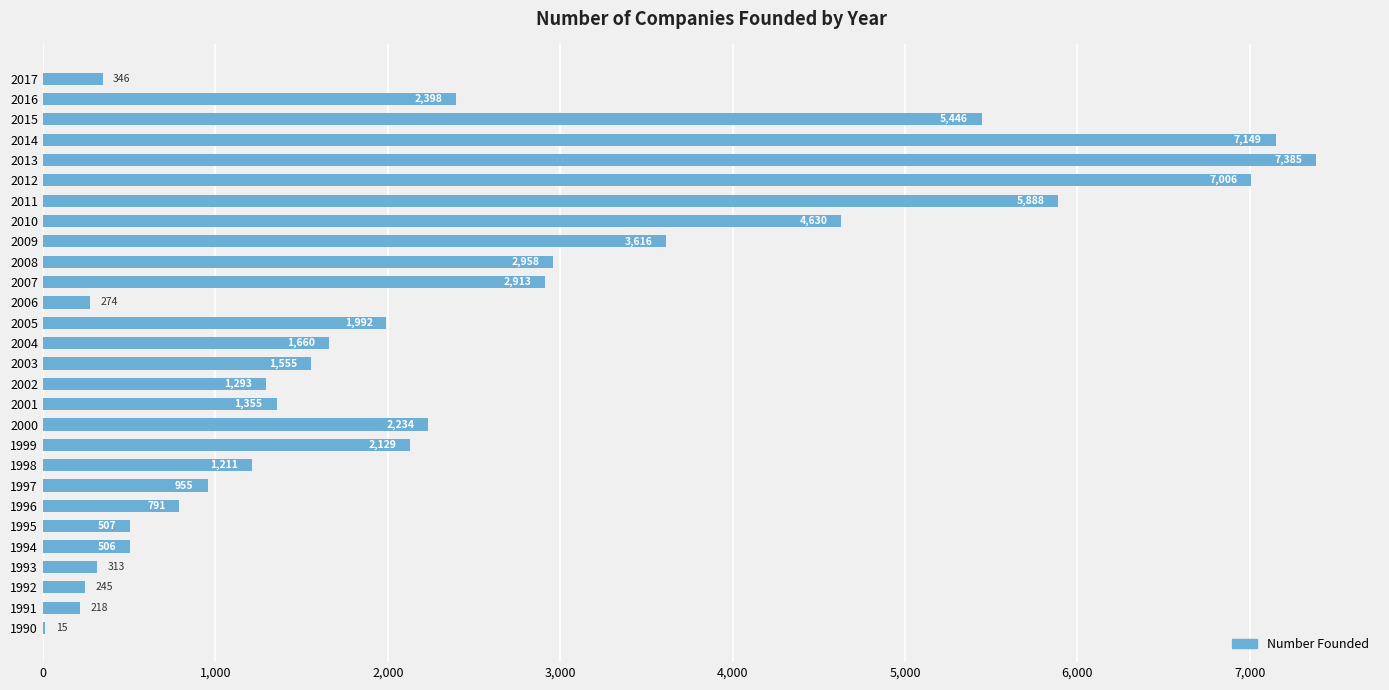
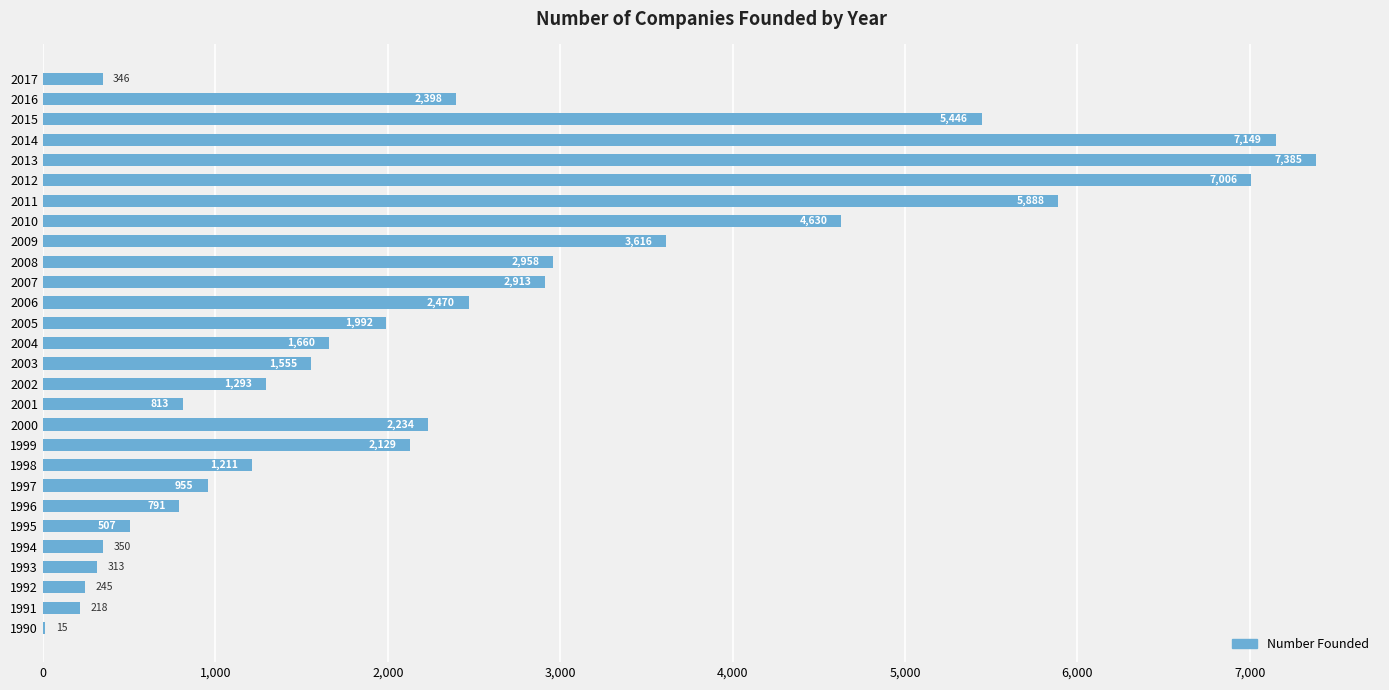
2006: 274 -> 2,470
2001: 1,355 -> 813
1994: 506 -> 350
